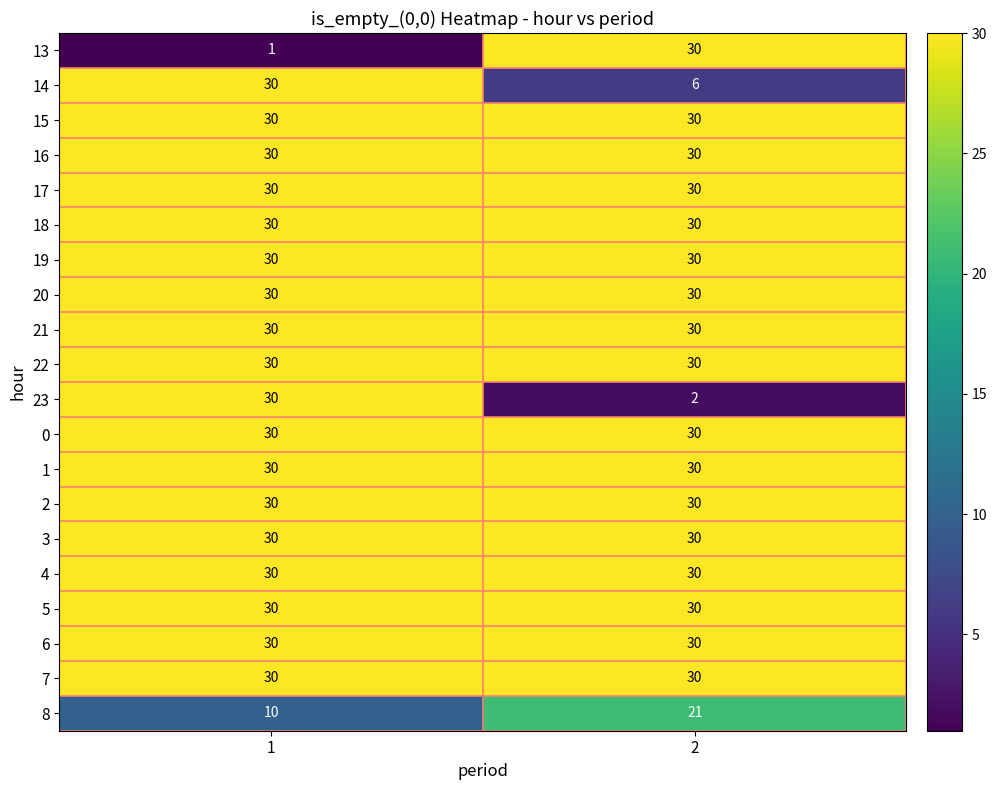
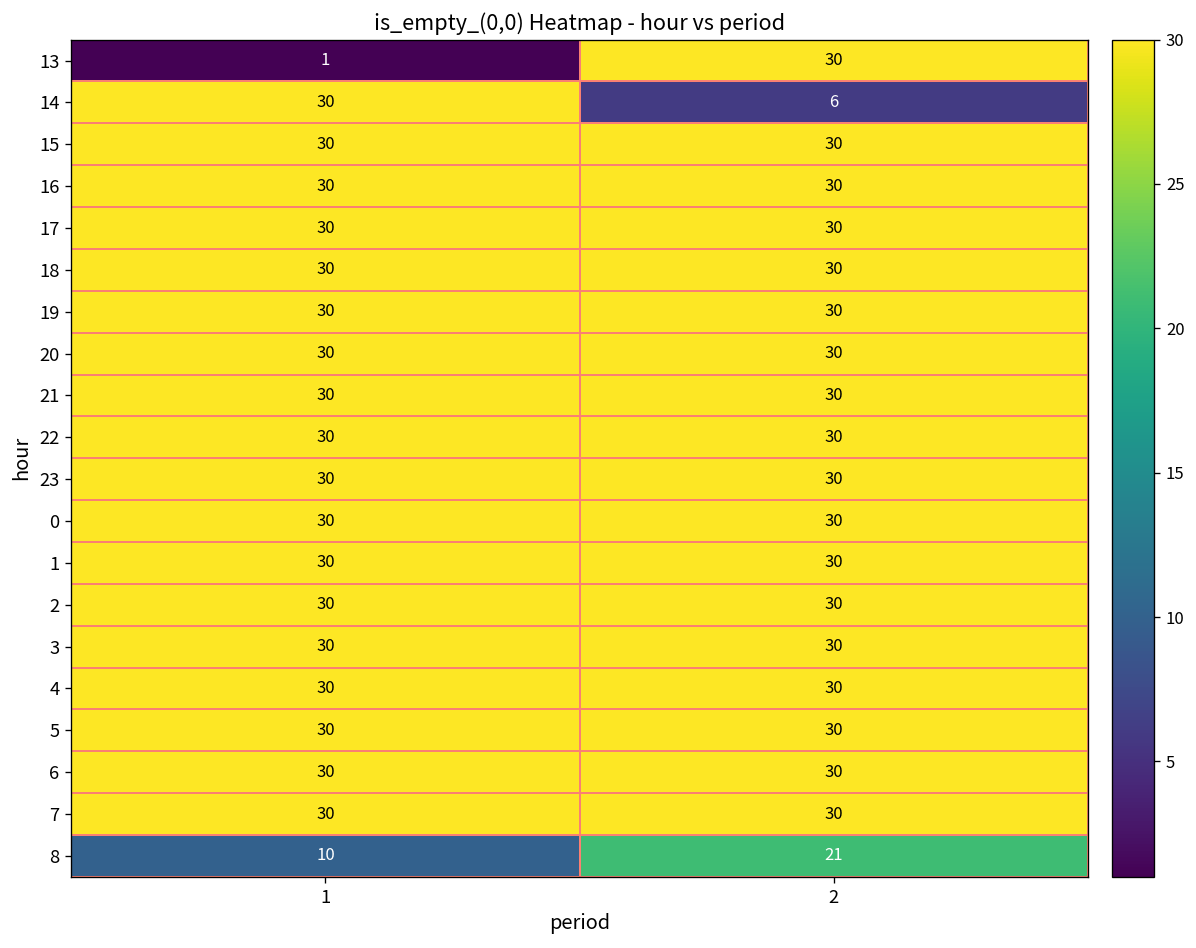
23, 2: 2 -> 30
